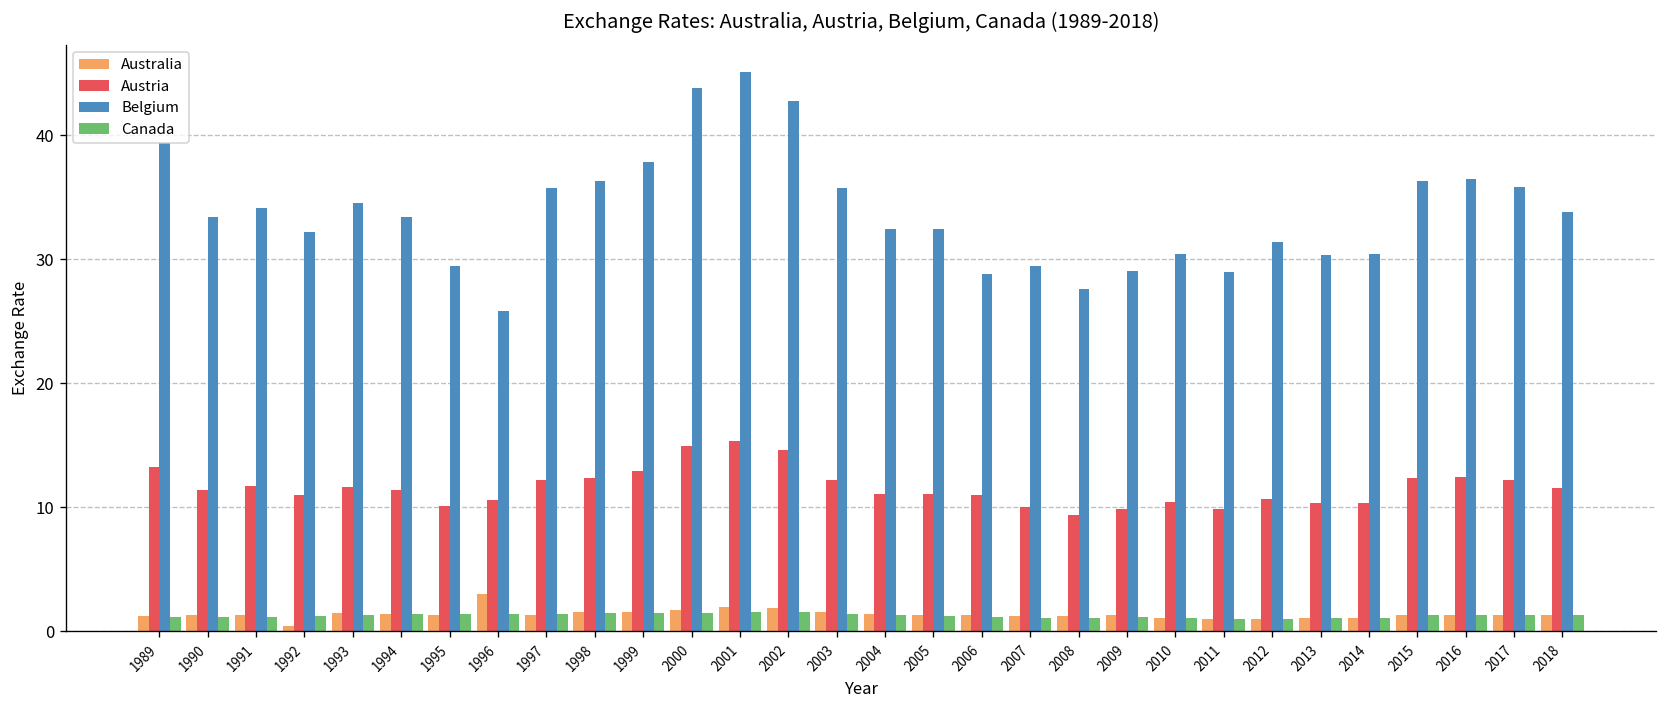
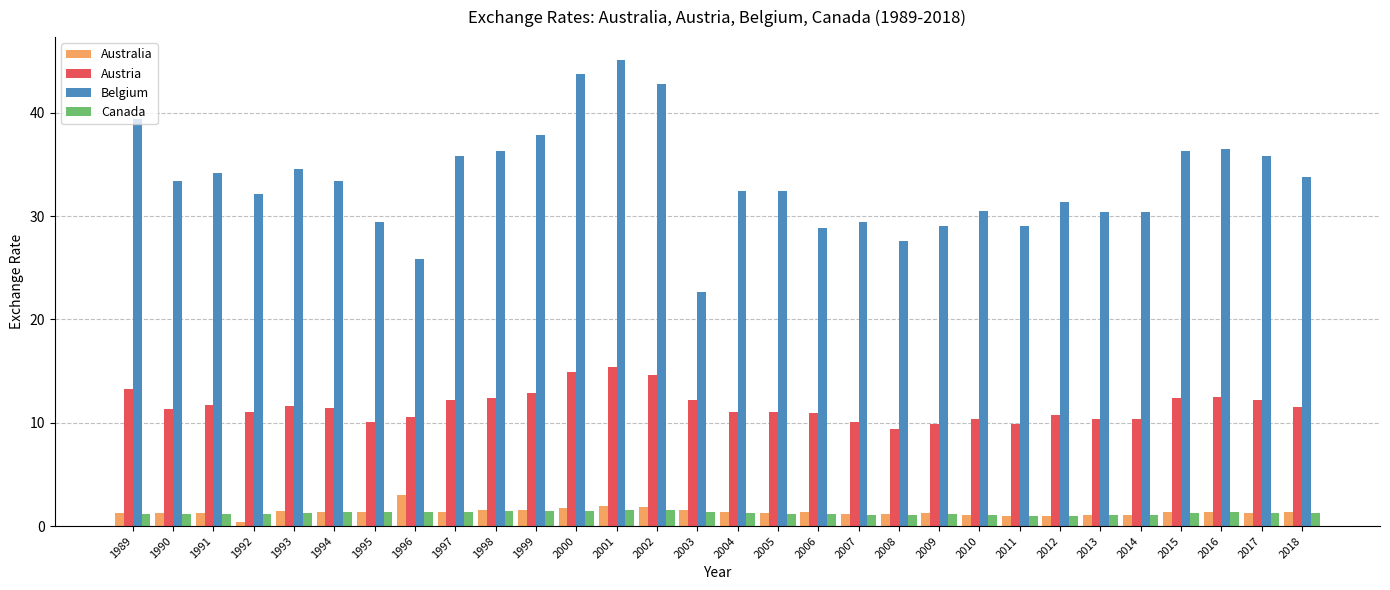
Belgium, 2003: 35.7 -> 22.6
